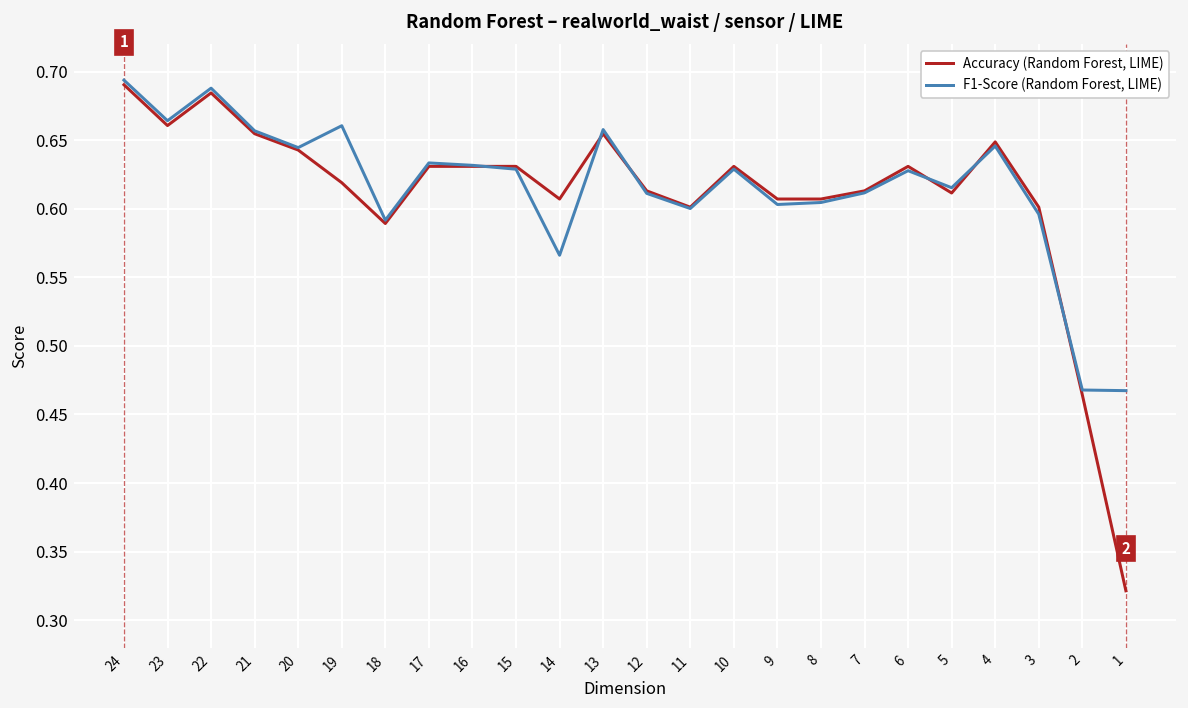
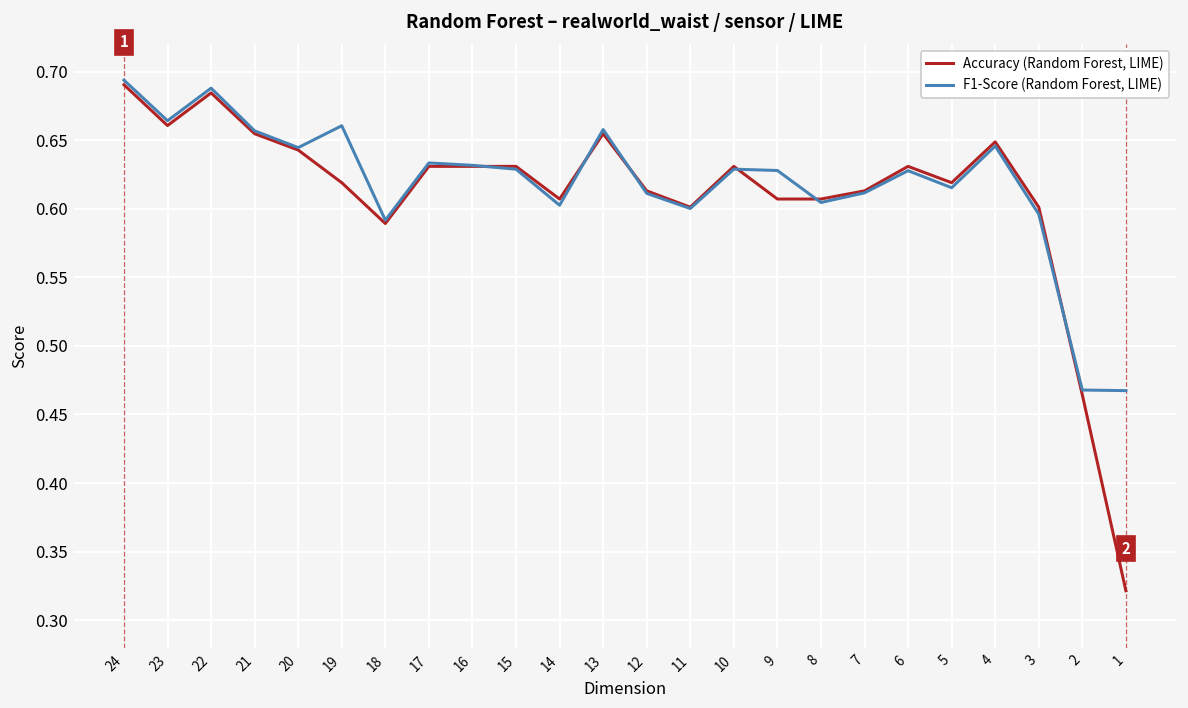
F1-Score (Random Forest, LIME), 14: 0.566 -> 0.603
F1-Score (Random Forest, LIME), 9: 0.603 -> 0.628
Accuracy (Random Forest, LIME), 5: 0.612 -> 0.619
